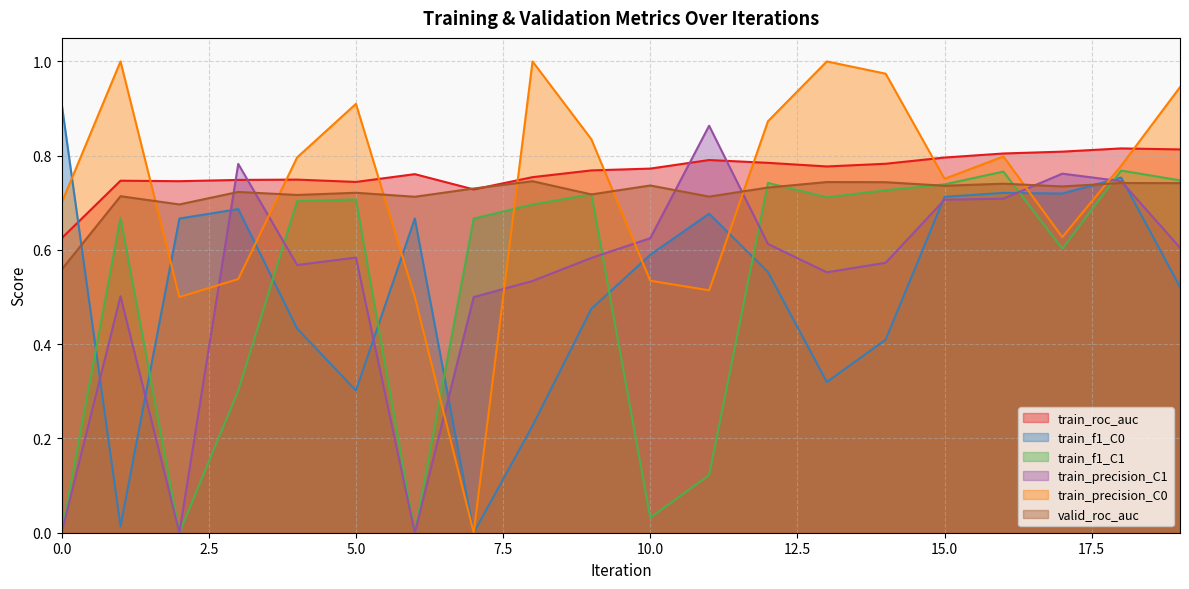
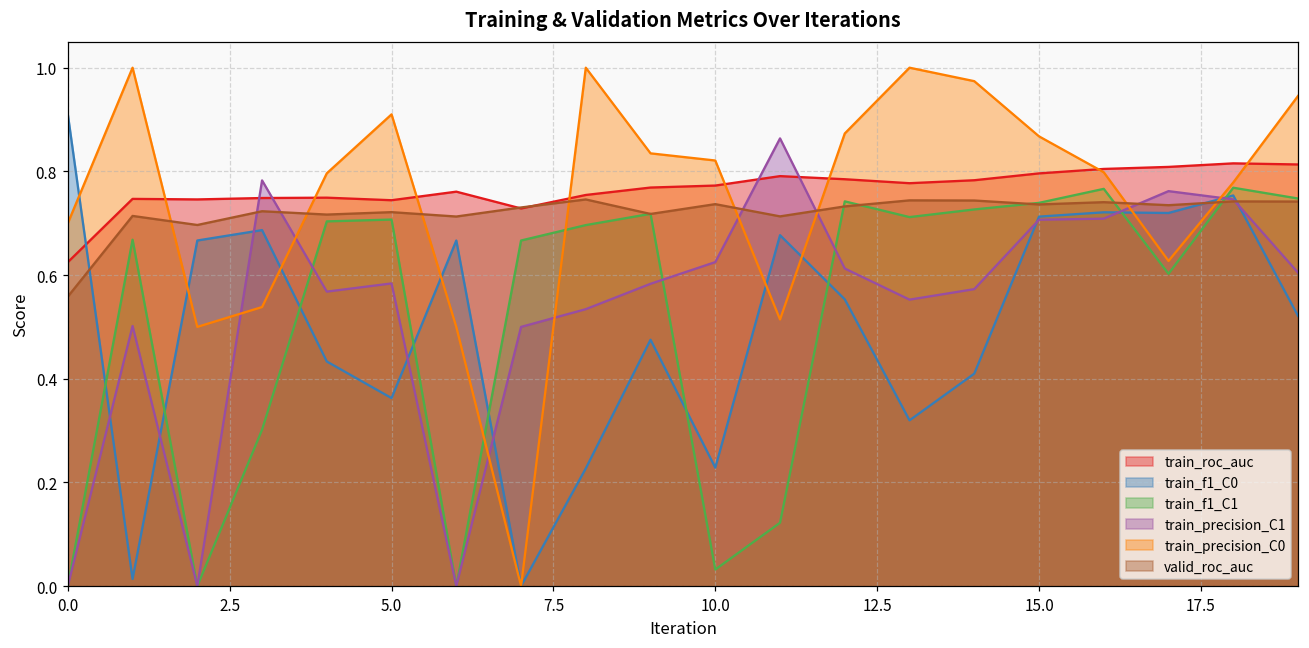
train_f1_C0, 5.0: 0.30 -> 0.36
train_f1_C0, 10.0: 0.59 -> 0.23
train_precision_C0, 10.0: 0.53 -> 0.82
train_precision_C0, 15.0: 0.75 -> 0.87
